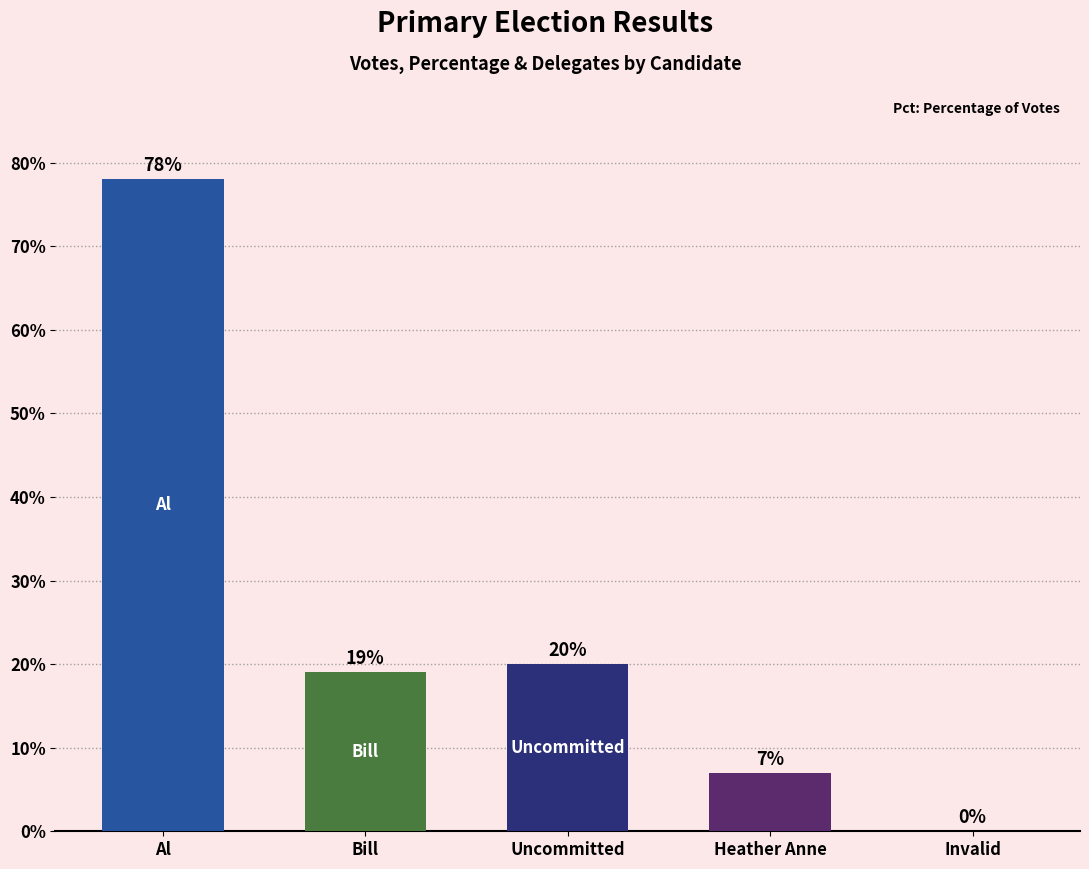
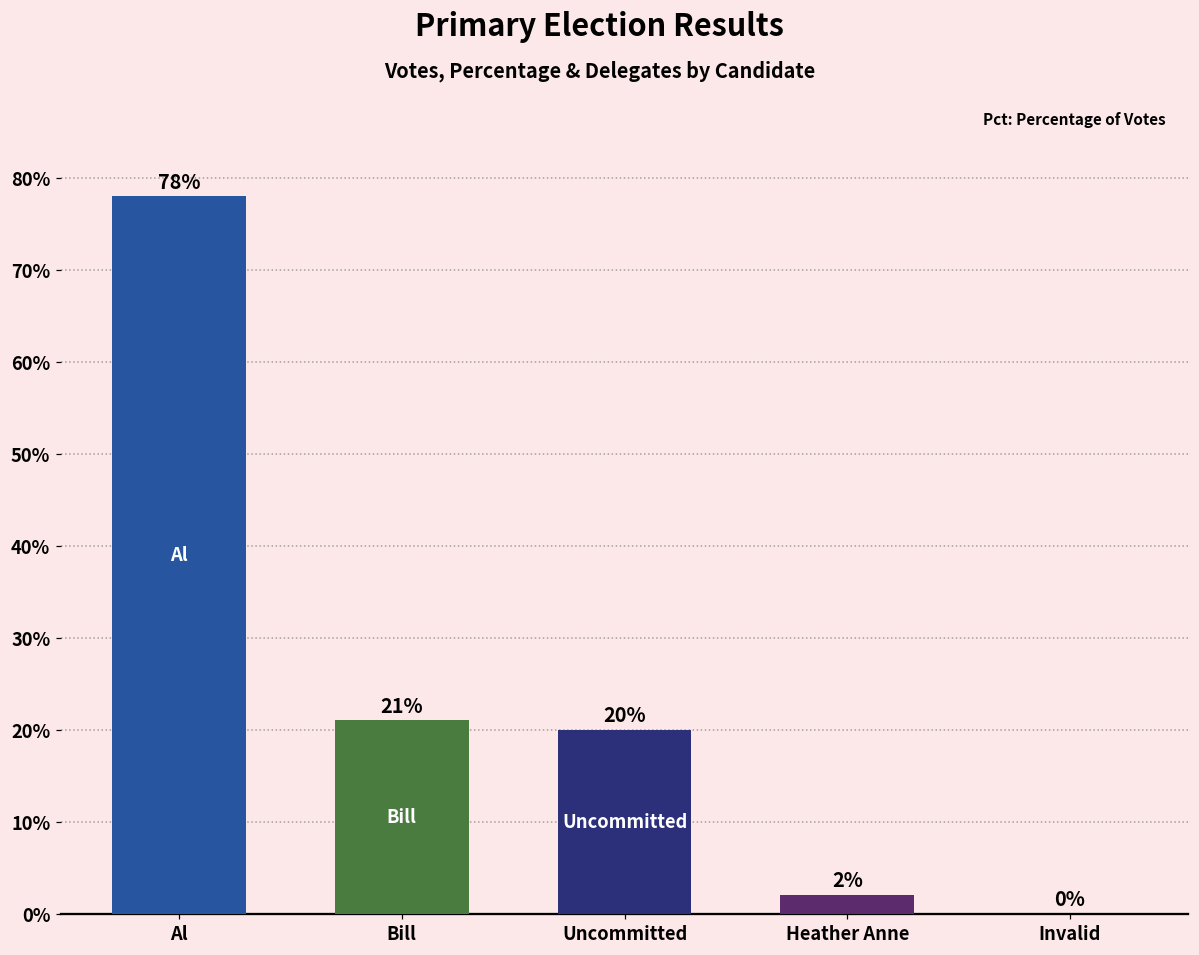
Bill: 19% -> 21%
Heather Anne: 7% -> 2%
